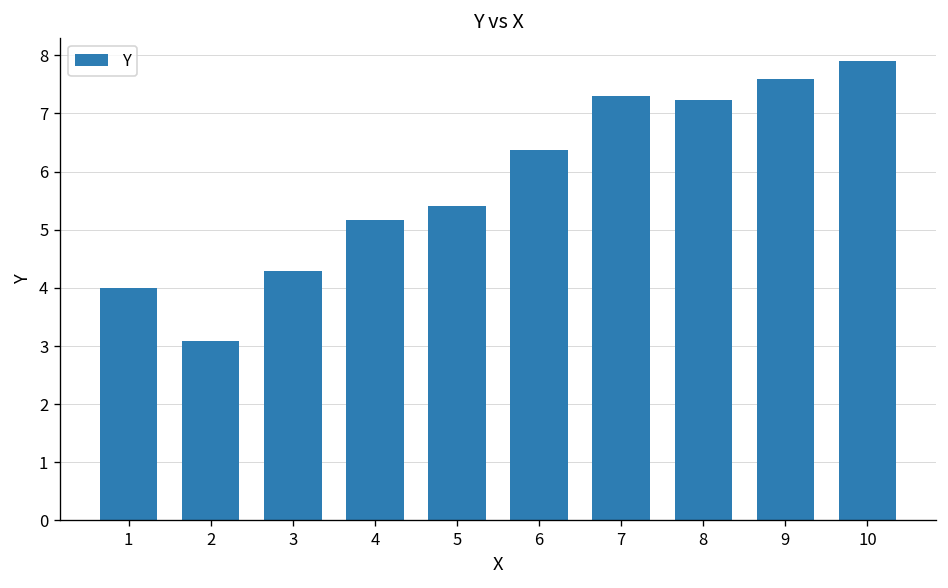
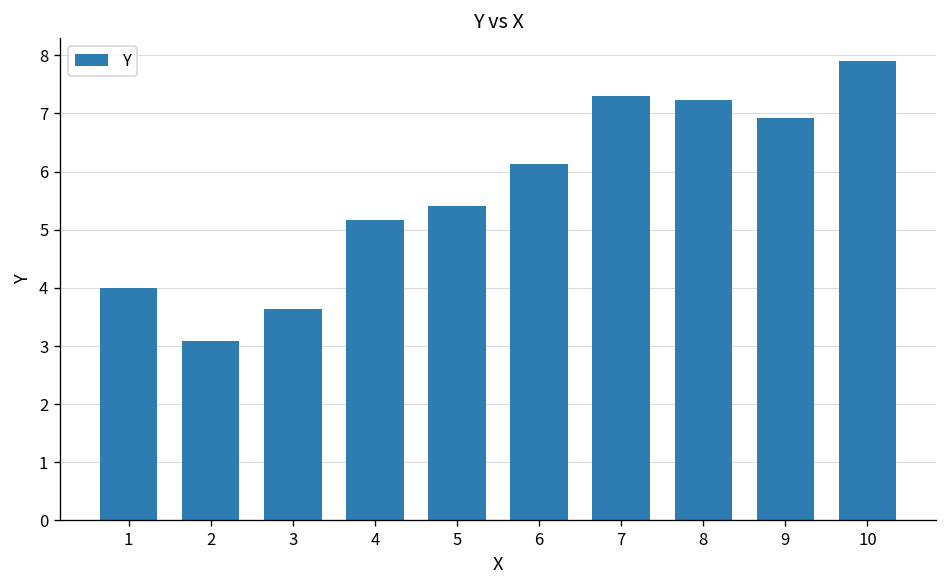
3: 4.3 -> 3.6
6: 6.4 -> 6.1
9: 7.6 -> 6.9
